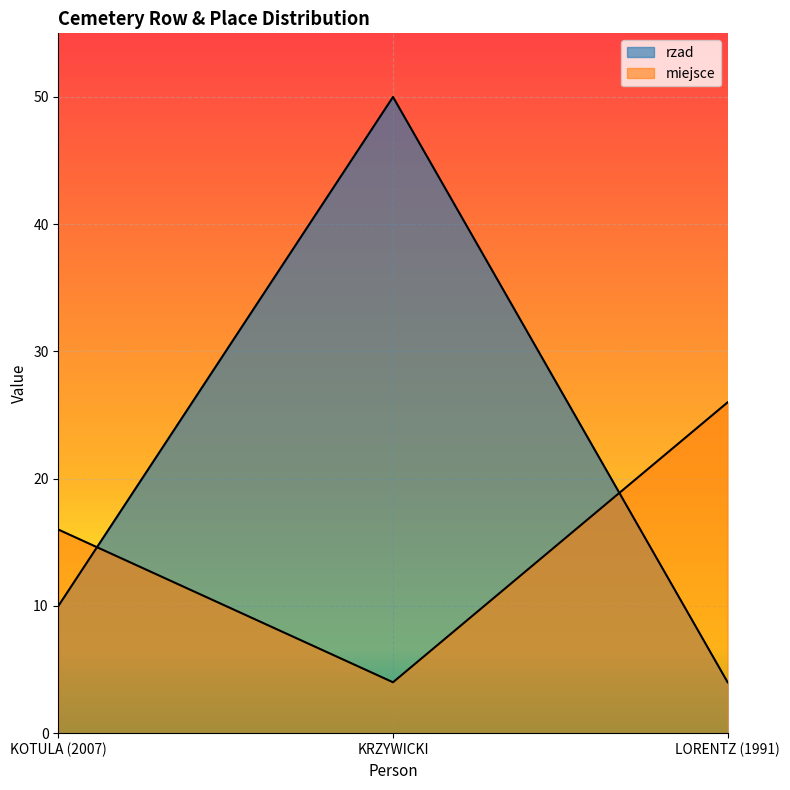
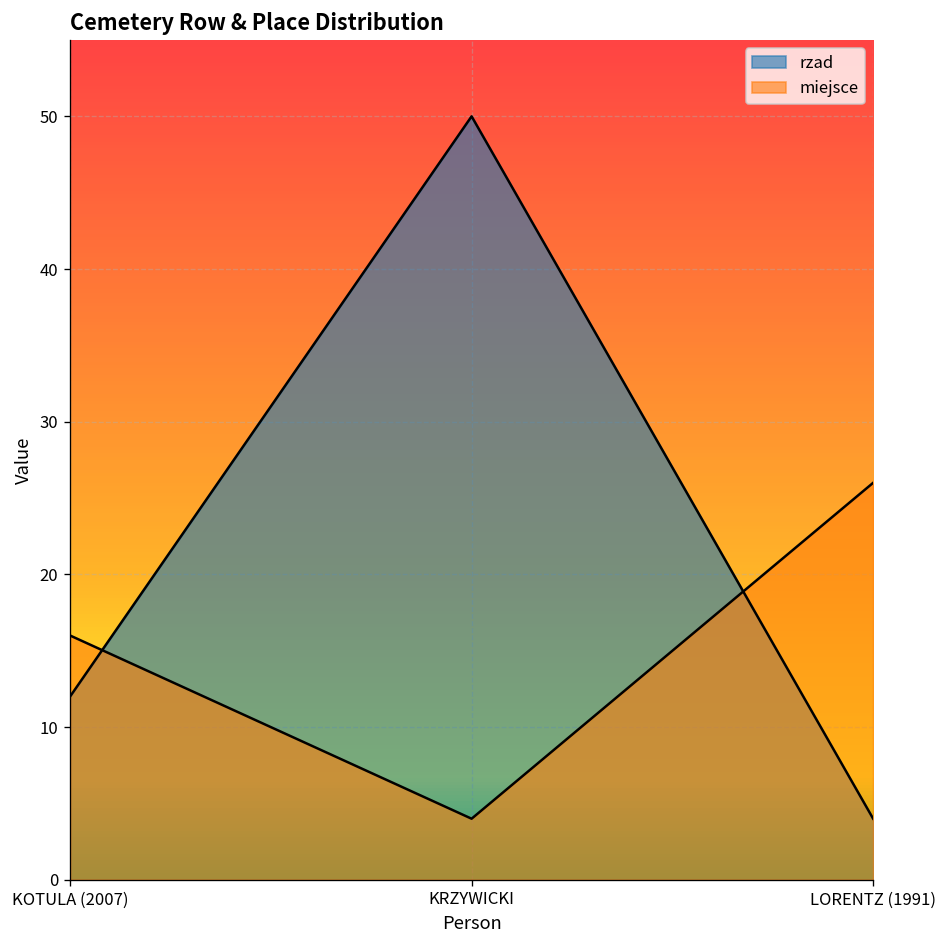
rzad, KOTULA (2007): 10 -> 12
